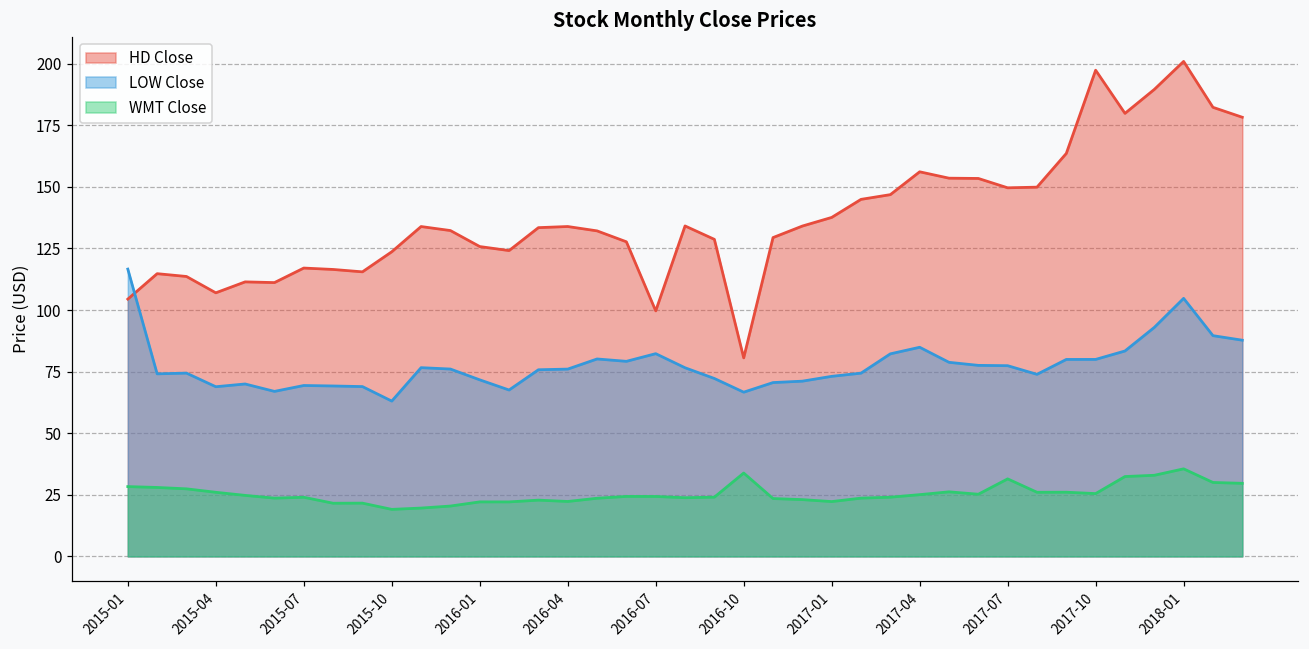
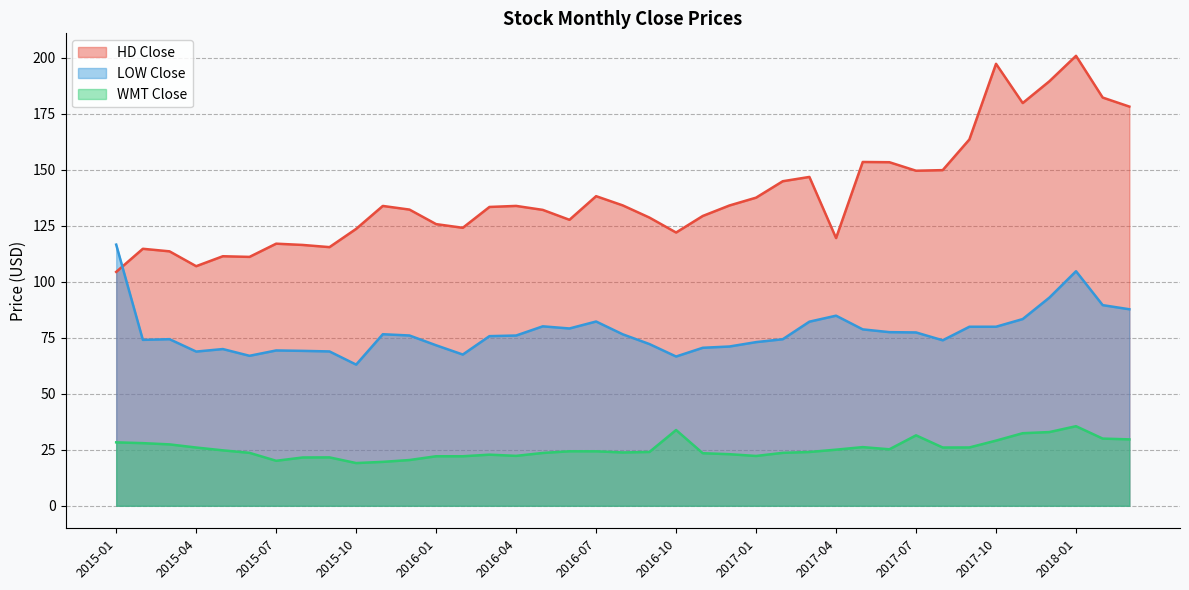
WMT Close, 2015-07: 24 -> 20
HD Close, 2016-07: 100 -> 138
HD Close, 2016-10: 81 -> 122
HD Close, 2017-04: 156 -> 120
WMT Close, 2017-10: 25 -> 29
